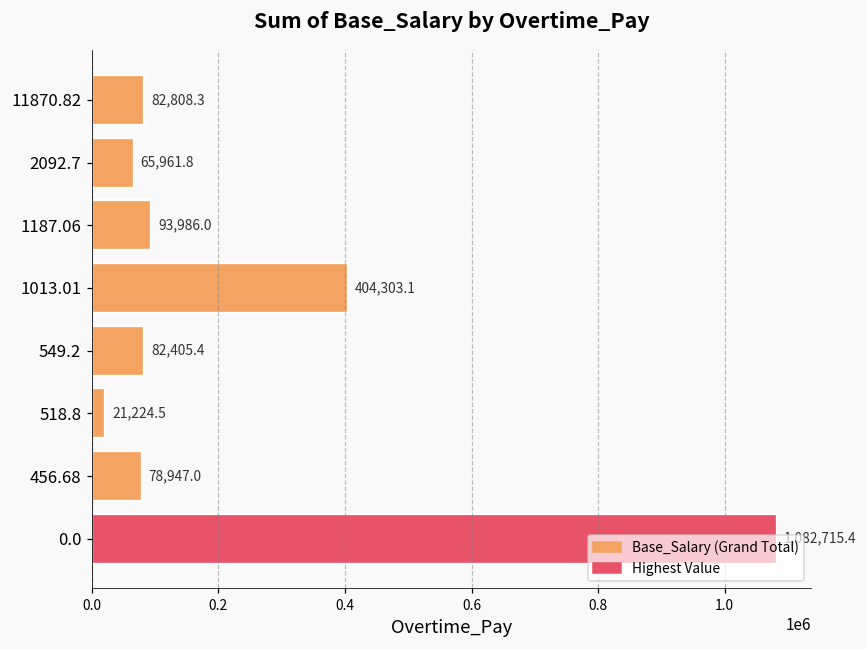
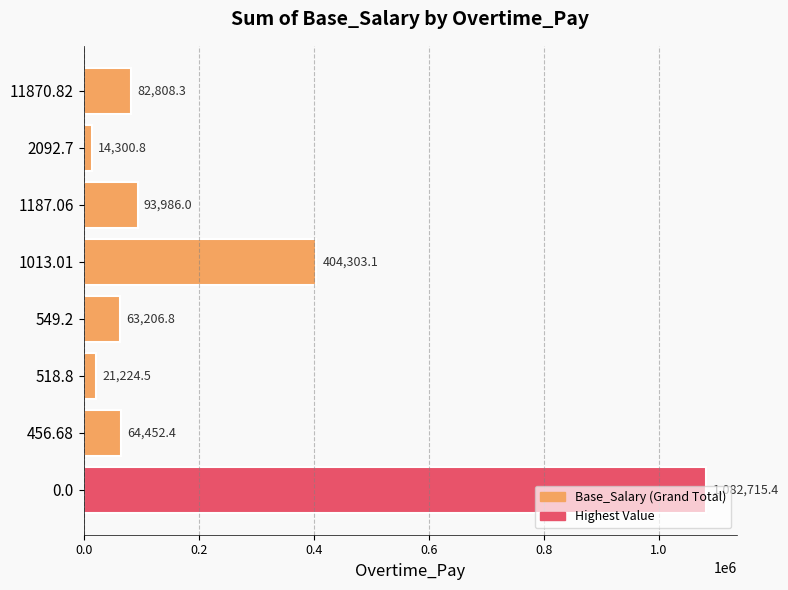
2092.7: 65,961.8 -> 14,300.8
549.2: 82,405.4 -> 63,206.8
456.68: 78,947.0 -> 64,452.4
